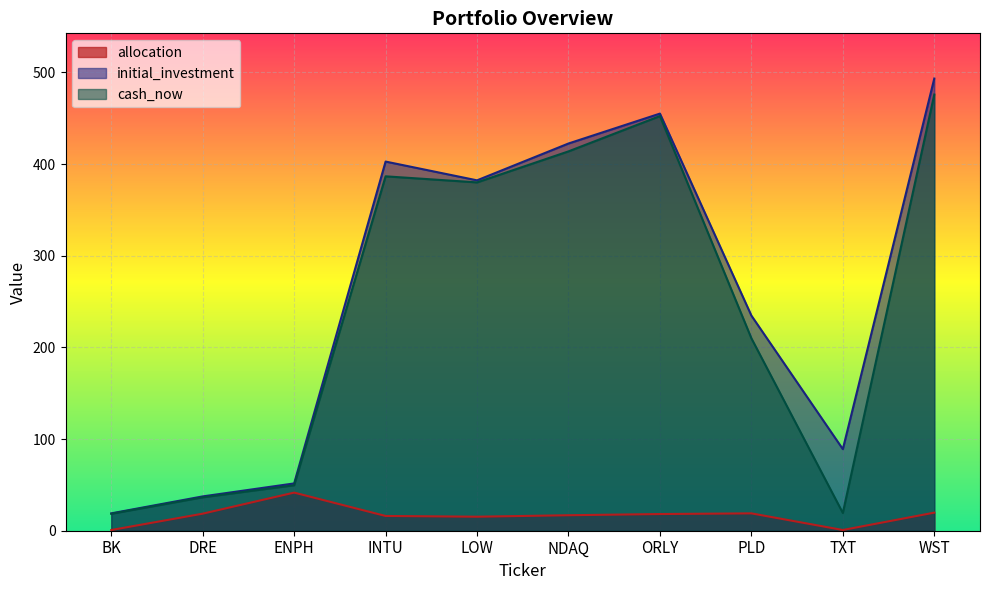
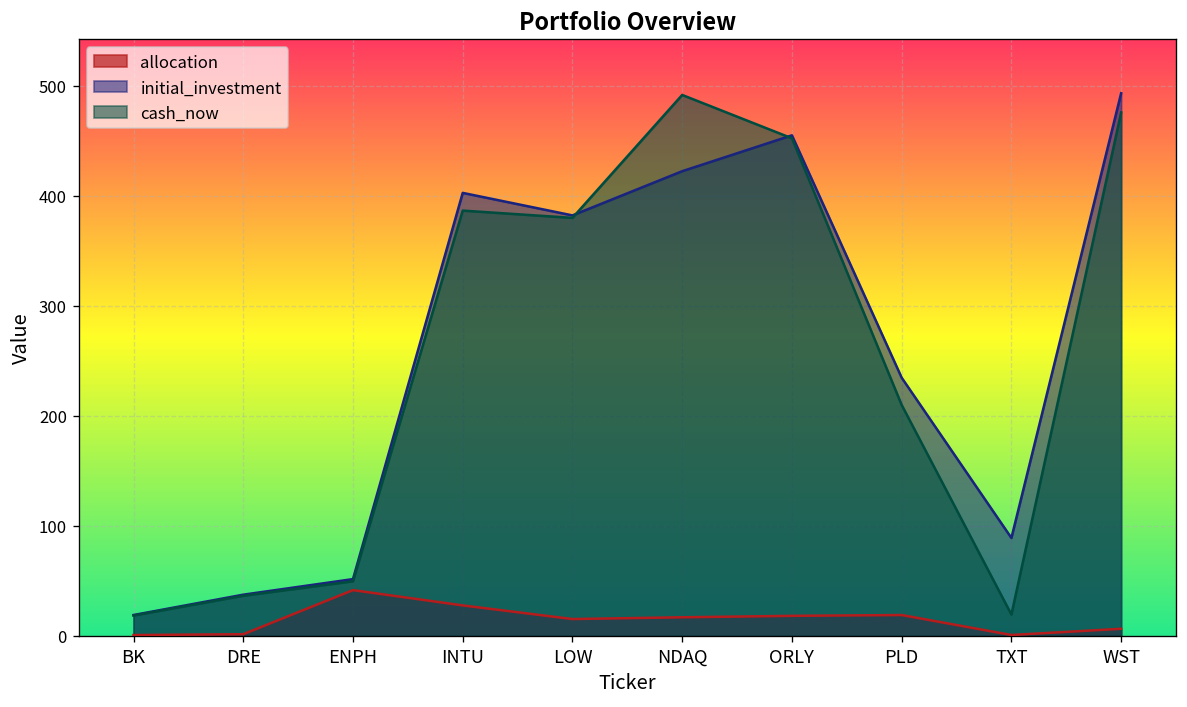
allocation, DRE: 20 -> 0
allocation, INTU: 20 -> 30
cash_now, NDAQ: 410 -> 490
allocation, WST: 20 -> 10
